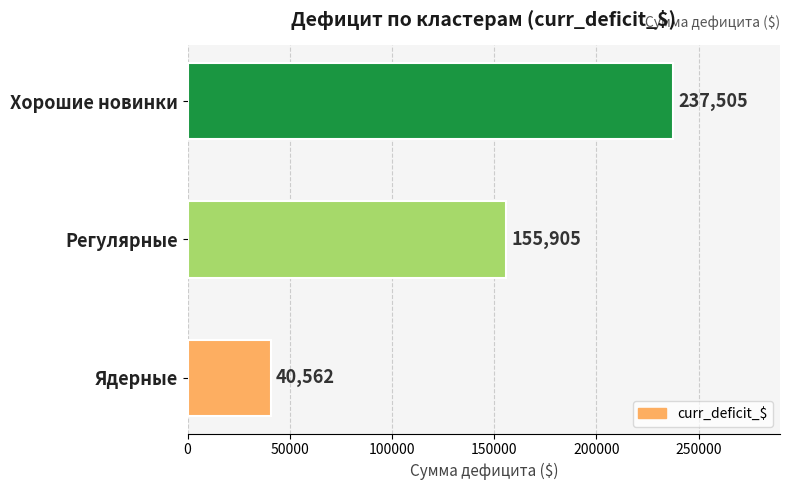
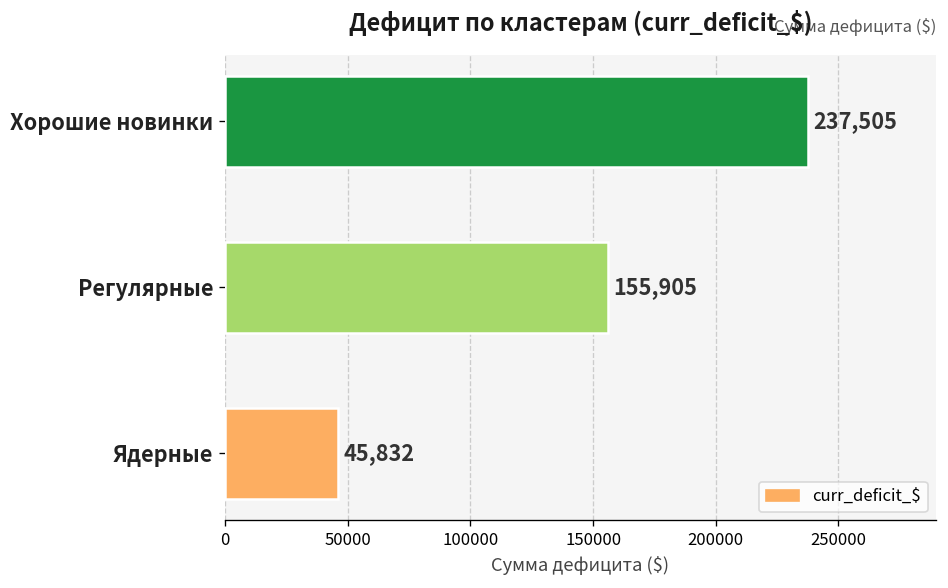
Ядерные: 40,562 -> 45,832
